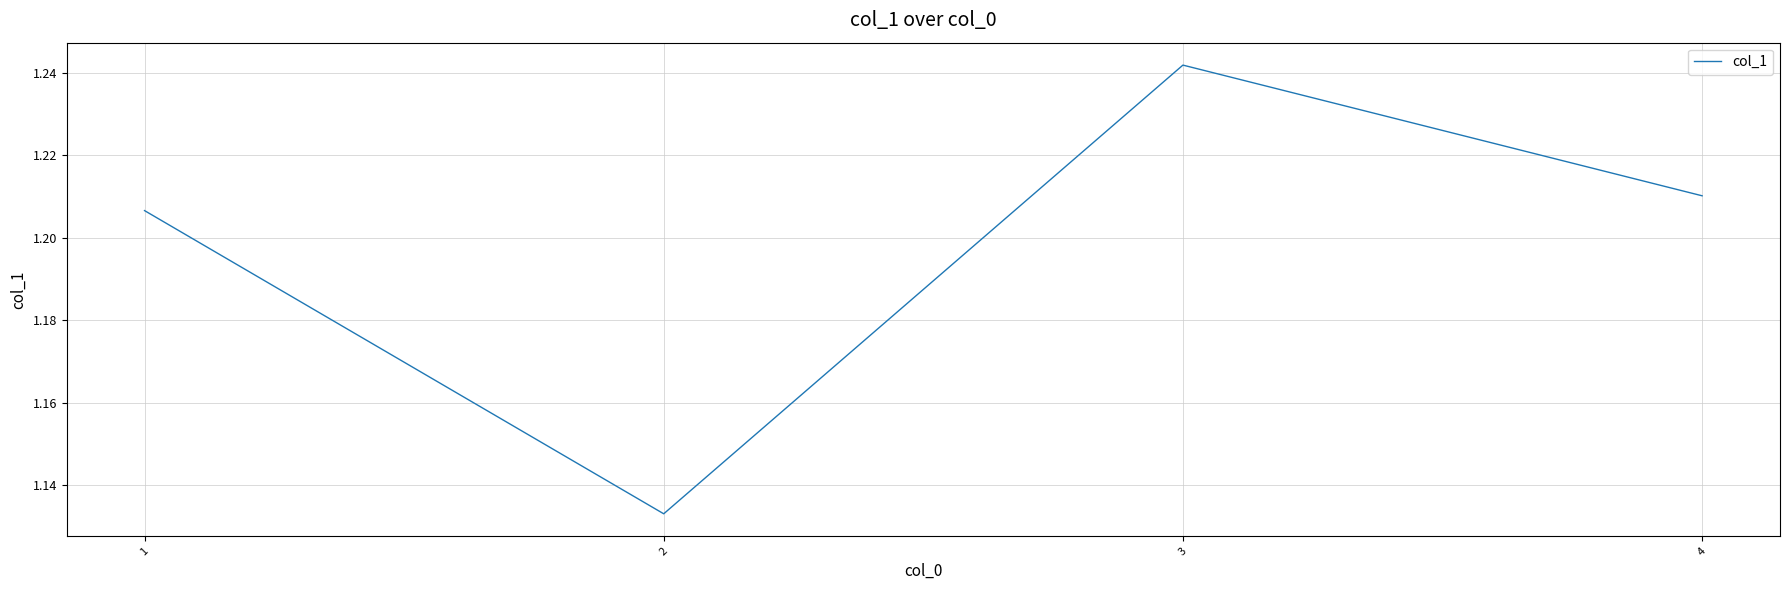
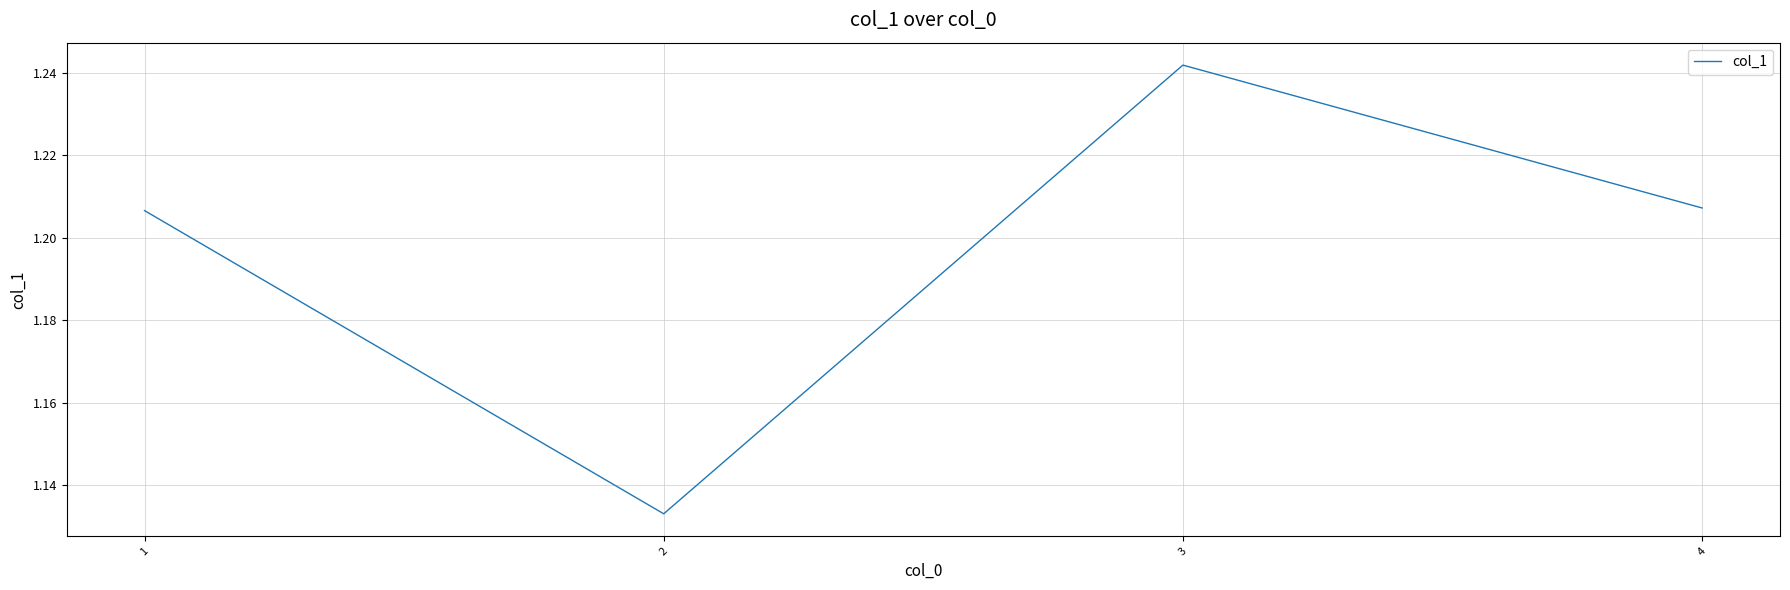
4: 1.210 -> 1.207
